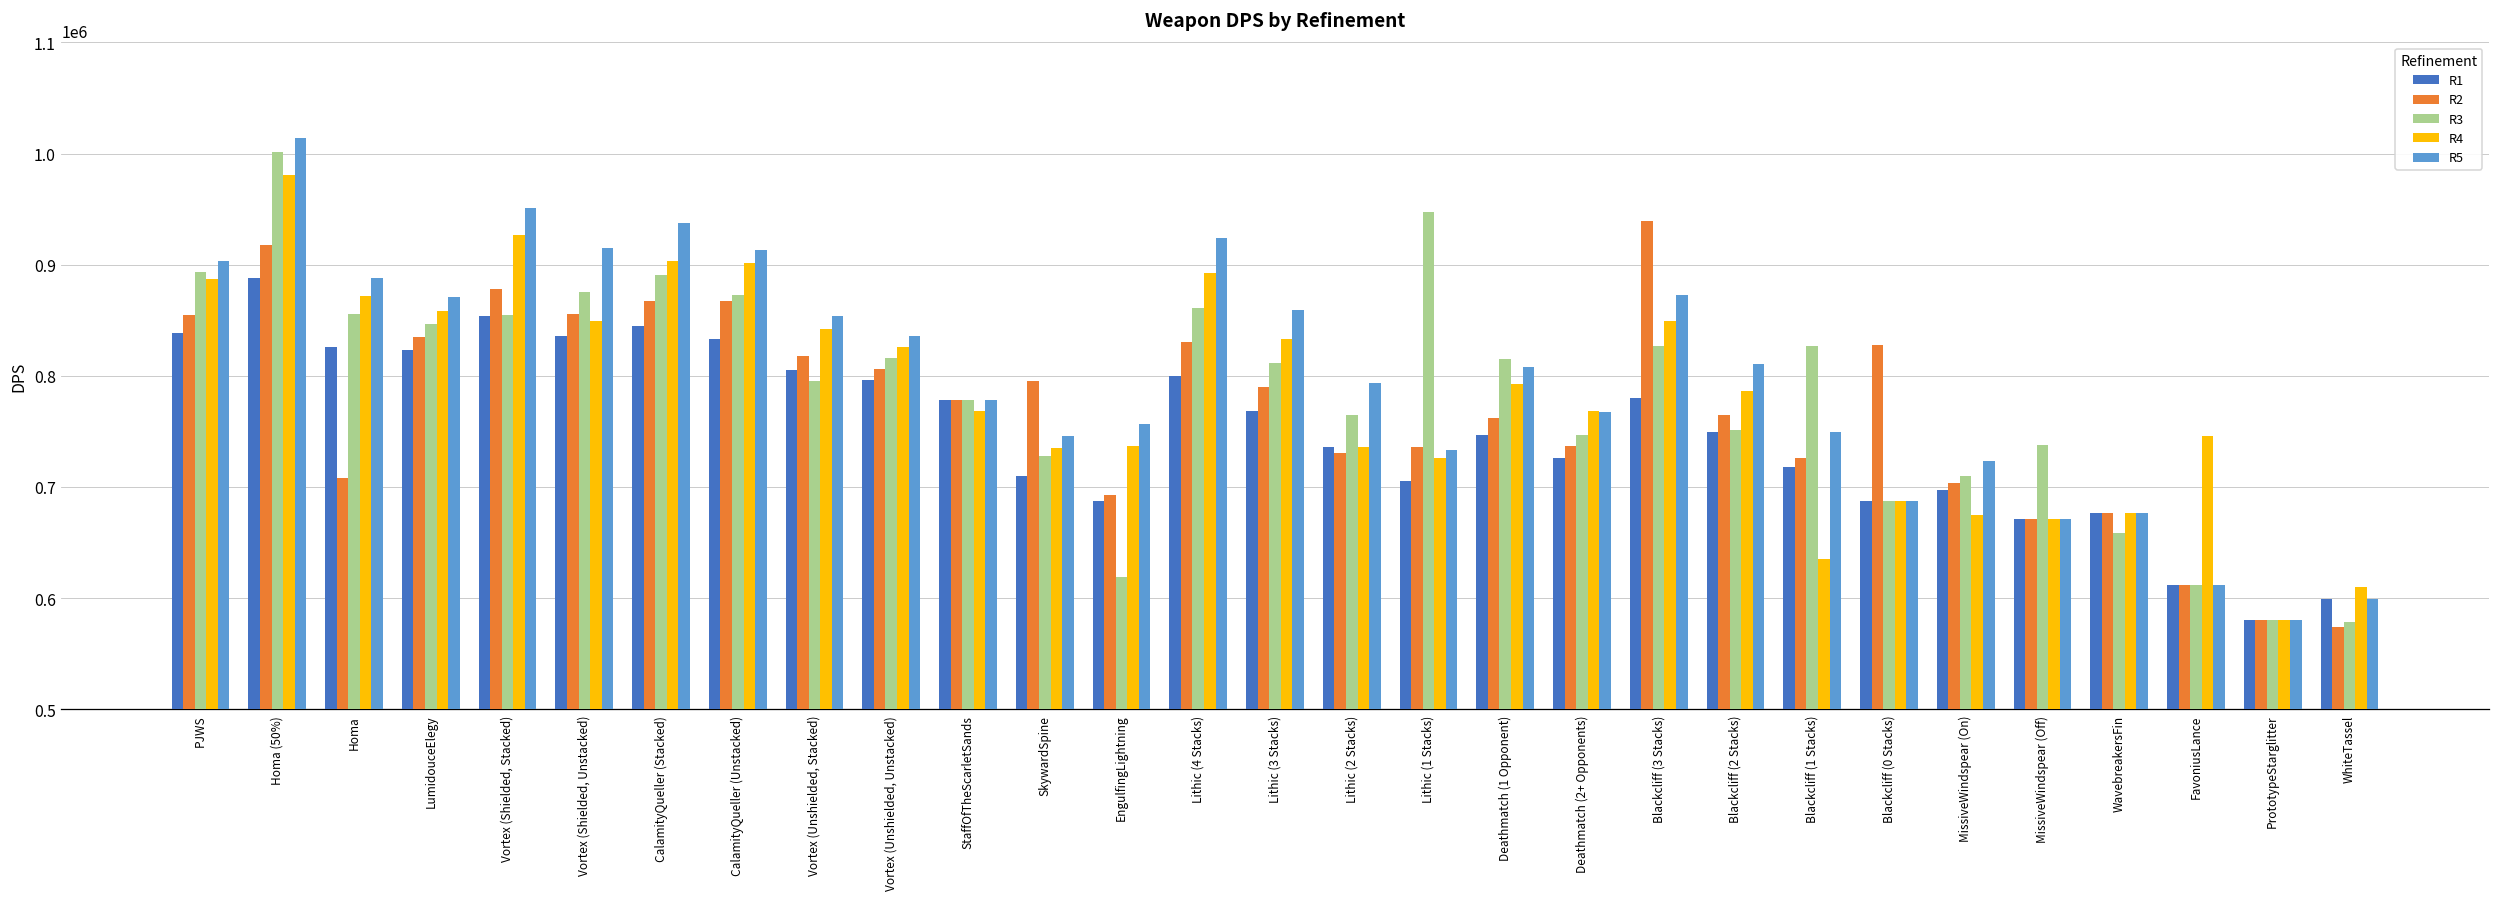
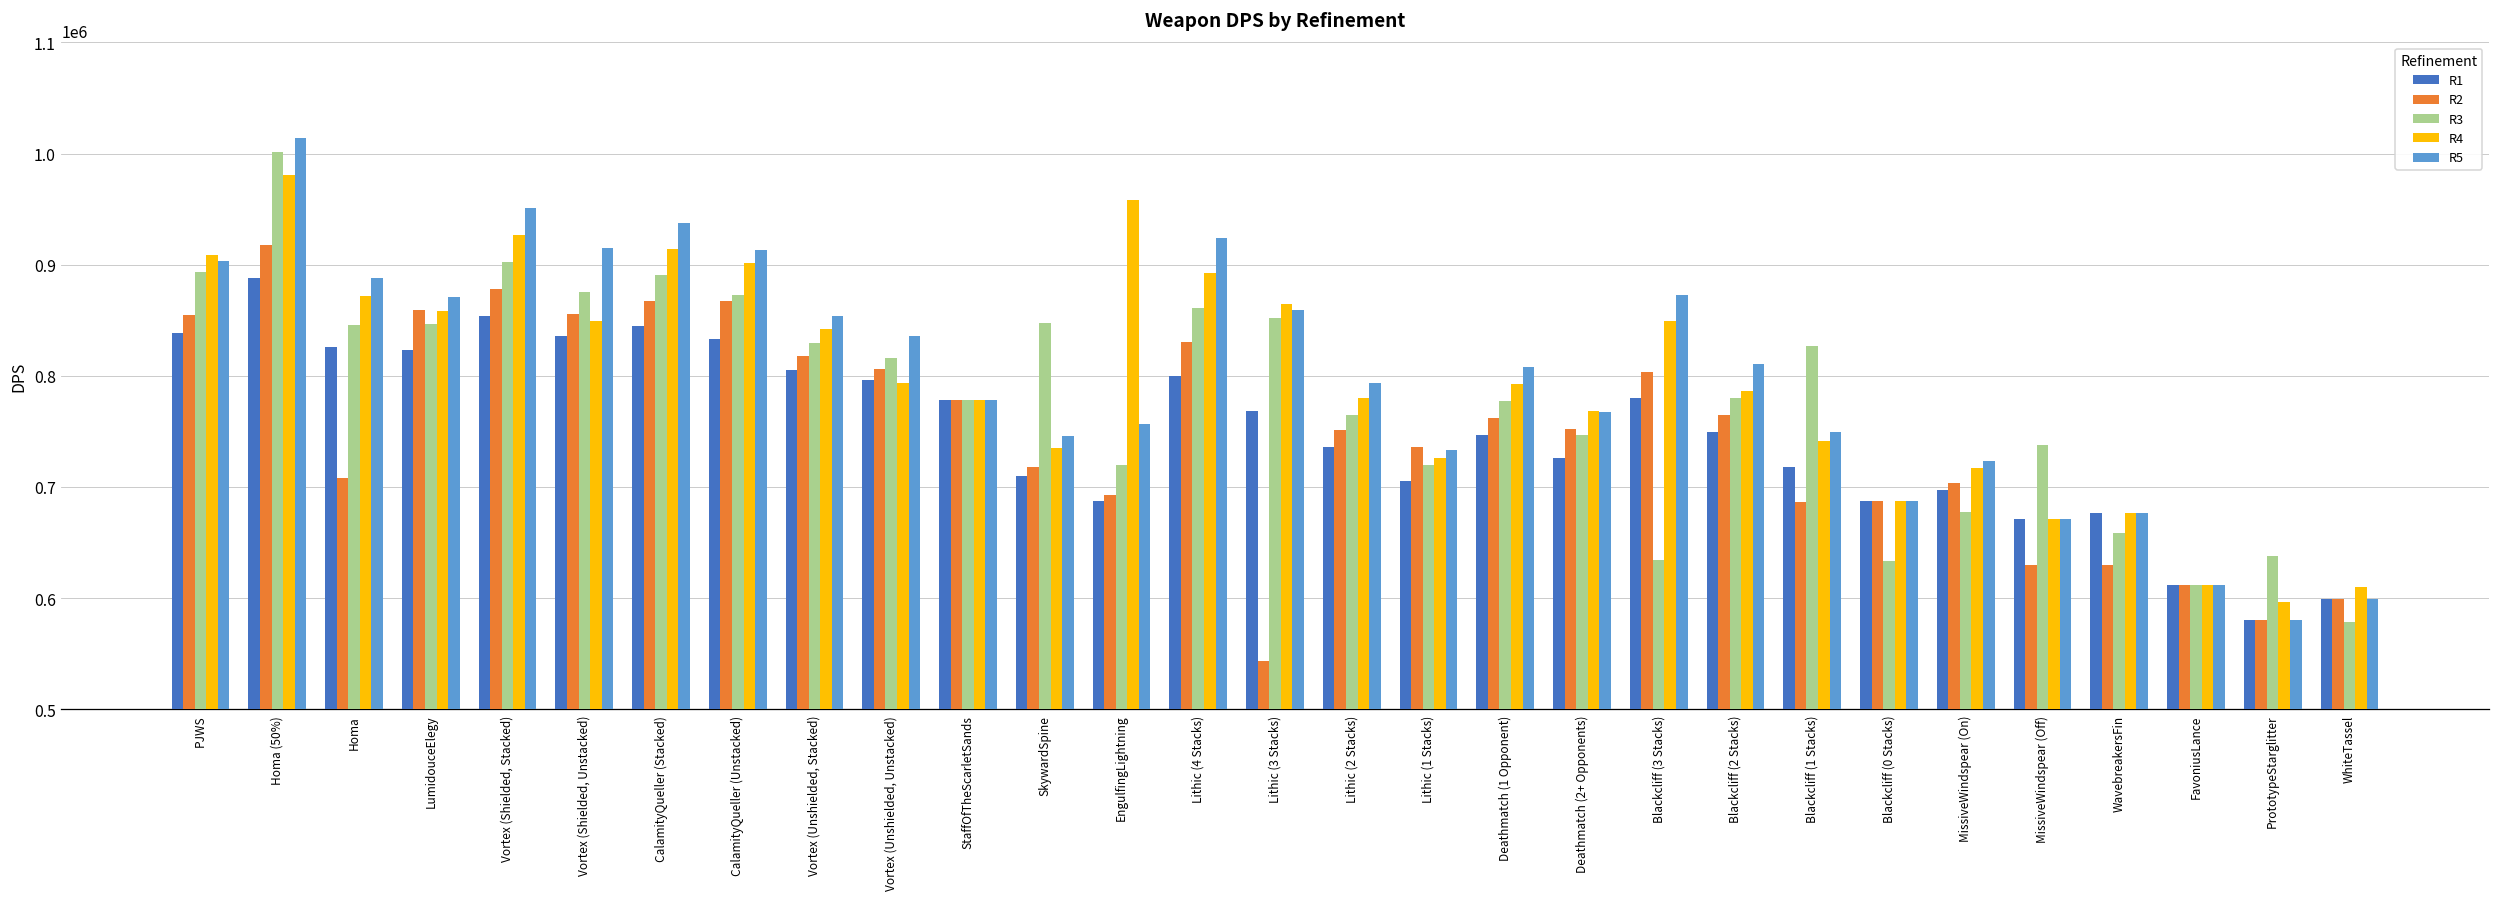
R4, PJWS: 890000 -> 910000
R3, Homa: 860000 -> 850000
R2, LumidouceElegy: 830000 -> 860000
R3, Vortex (Shielded, Stacked): 860000 -> 900000
R4, CalamityQueller (Stacked): 900000 -> 910000
R3, Vortex (Unshielded, Stacked): 800000 -> 830000
R4, Vortex (Unshielded, Unstacked): 830000 -> 790000
R4, StaffOfTheScarletSands: 770000 -> 780000
R2, SkywardSpine: 800000 -> 720000
R3, SkywardSpine: 730000 -> 850000
R3, EngulfingLightning: 620000 -> 720000
R4, EngulfingLightning: 740000 -> 960000
R2, Lithic (3 Stacks): 790000 -> 540000
R3, Lithic (3 Stacks): 810000 -> 850000
R4, Lithic (3 Stacks): 830000 -> 860000
R2, Lithic (2 Stacks): 730000 -> 750000
R4, Lithic (2 Stacks): 740000 -> 780000
R3, Lithic (1 Stacks): 950000 -> 720000
R3, Deathmatch (1 Opponent): 820000 -> 780000
R2, Deathmatch (2+ Opponents): 740000 -> 750000
R2, Blackcliff (3 Stacks): 940000 -> 800000
R3, Blackcliff (3 Stacks): 830000 -> 630000
R3, Blackcliff (2 Stacks): 750000 -> 780000
R2, Blackcliff (1 Stacks): 730000 -> 690000
R4, Blackcliff (1 Stacks): 640000 -> 740000
R2, Blackcliff (0 Stacks): 830000 -> 690000
R3, Blackcliff (0 Stacks): 690000 -> 630000
R3, MissiveWindspear (On): 710000 -> 680000
R4, MissiveWindspear (On): 680000 -> 720000
R2, MissiveWindspear (Off): 670000 -> 630000
R2, WavebreakersFin: 680000 -> 630000
R4, FavoniusLance: 750000 -> 610000
R3, PrototypeStarglitter: 580000 -> 640000
R4, PrototypeStarglitter: 580000 -> 600000
R2, WhiteTassel: 570000 -> 600000
